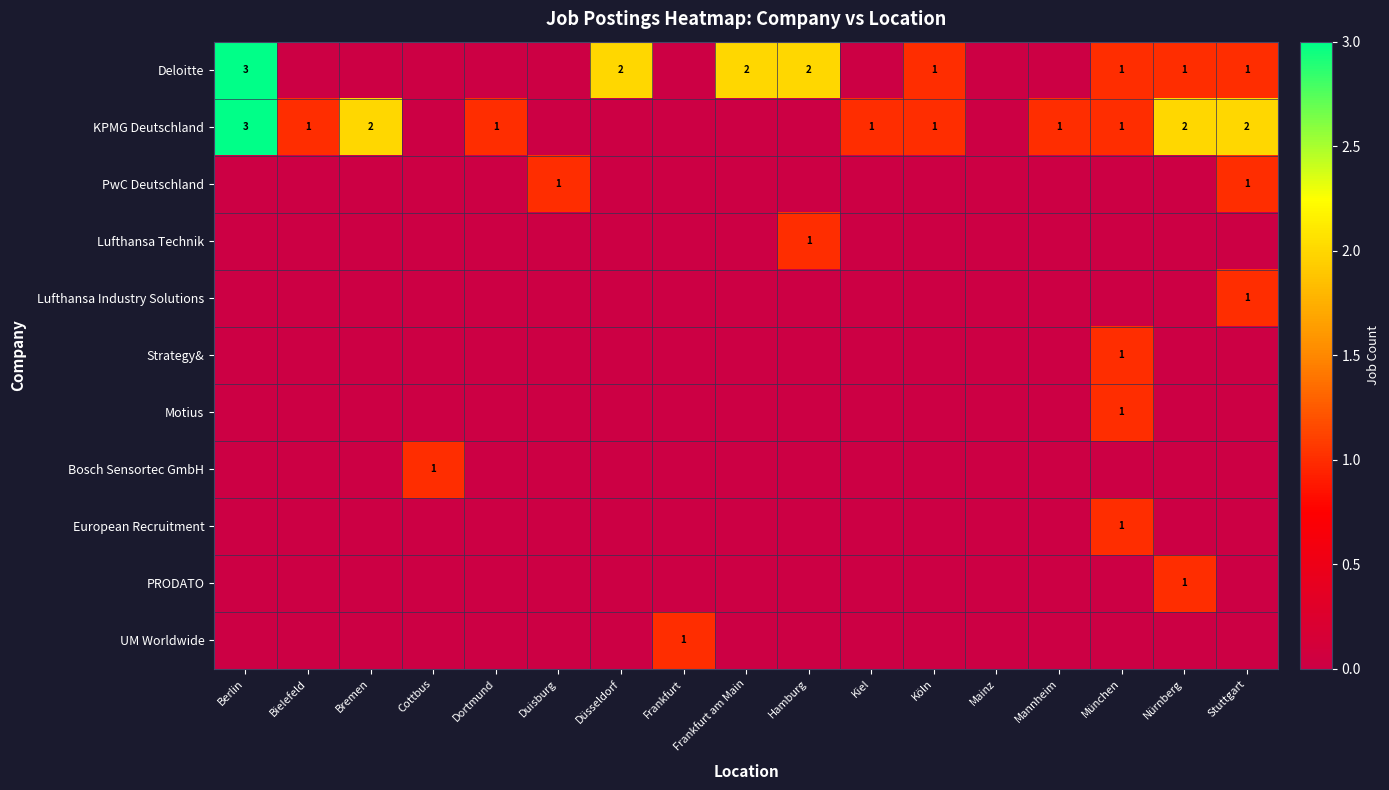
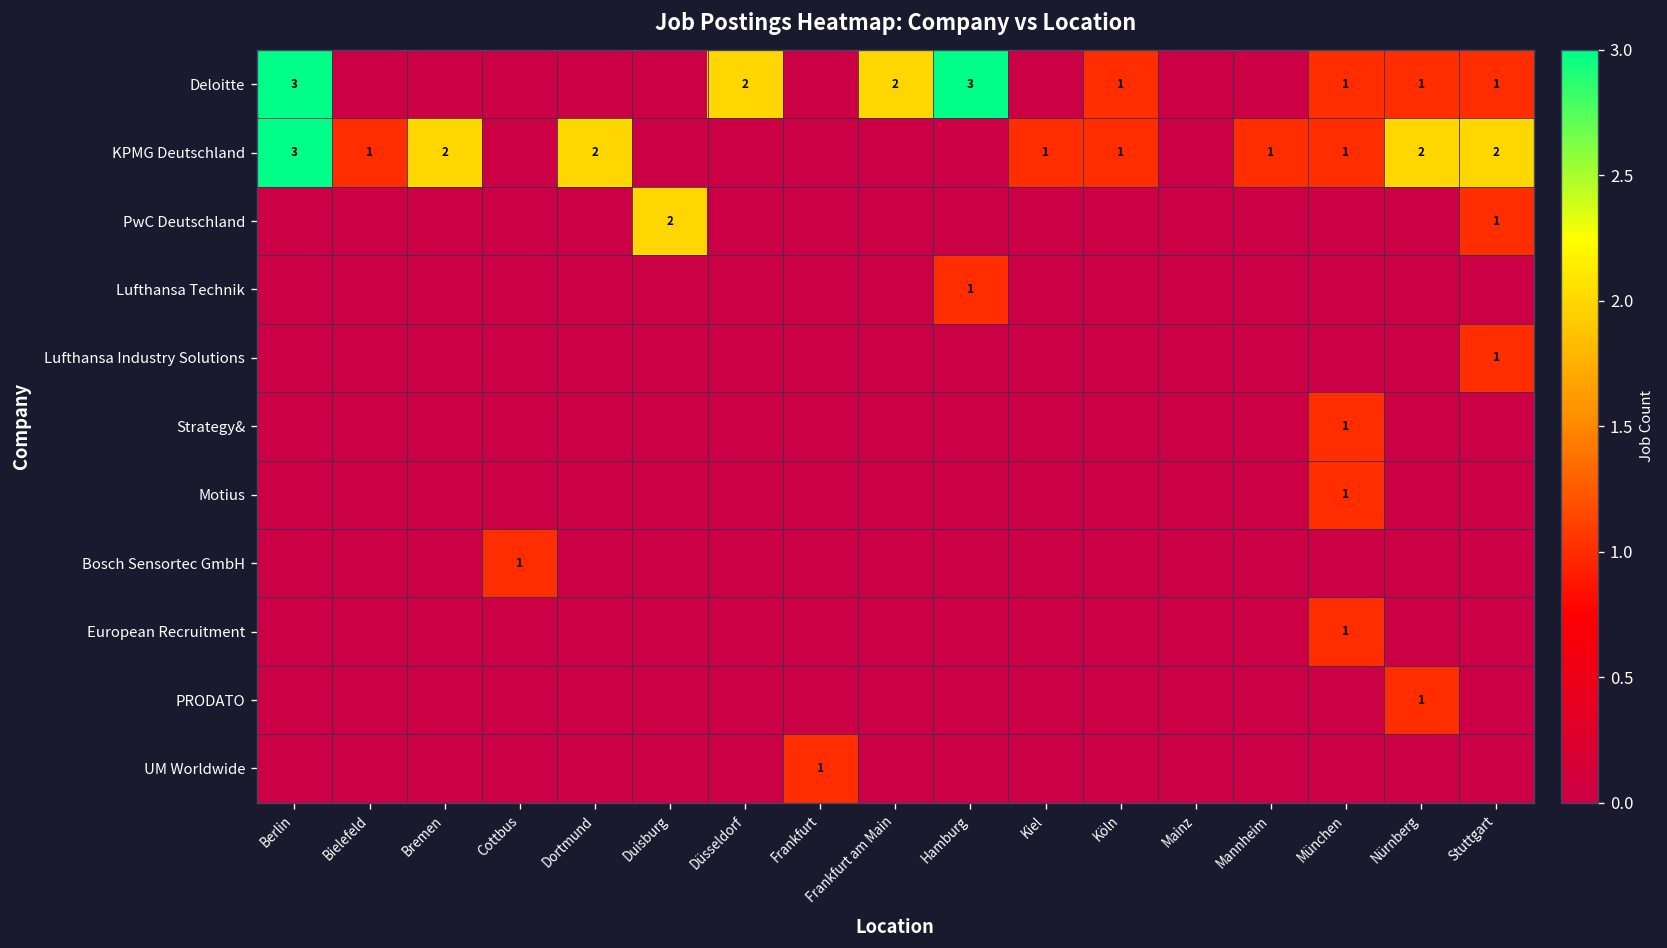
Deloitte, Hamburg: 2 -> 3
KPMG Deutschland, Dortmund: 1 -> 2
PwC Deutschland, Duisburg: 1 -> 2
